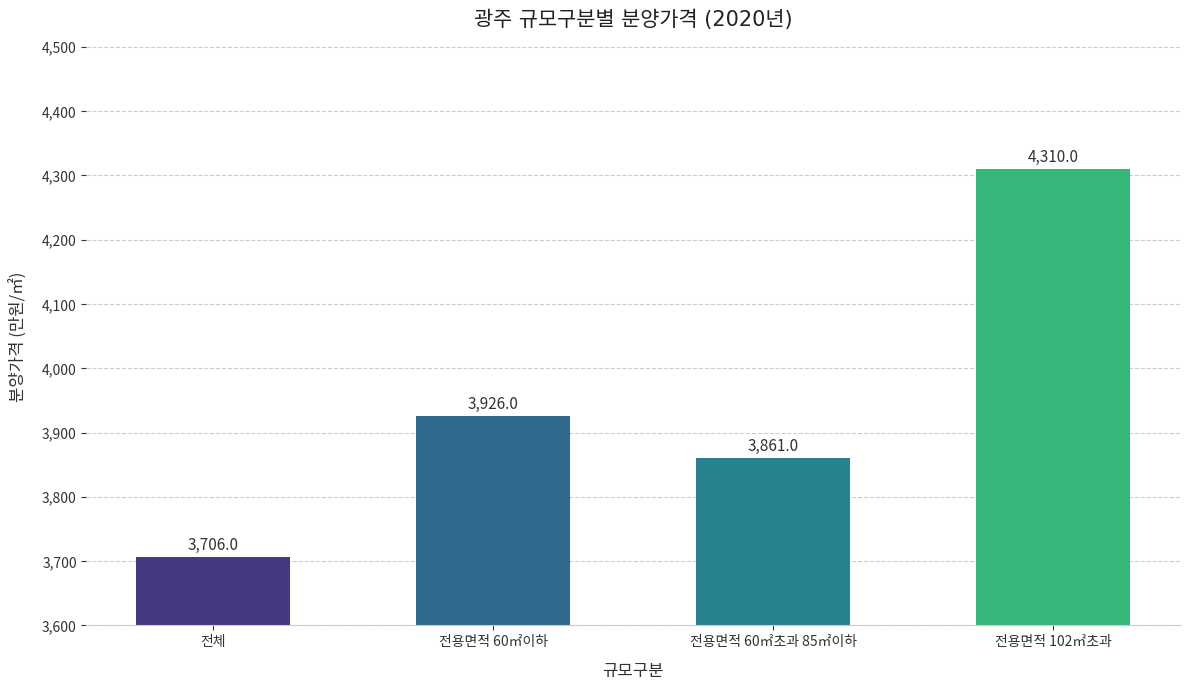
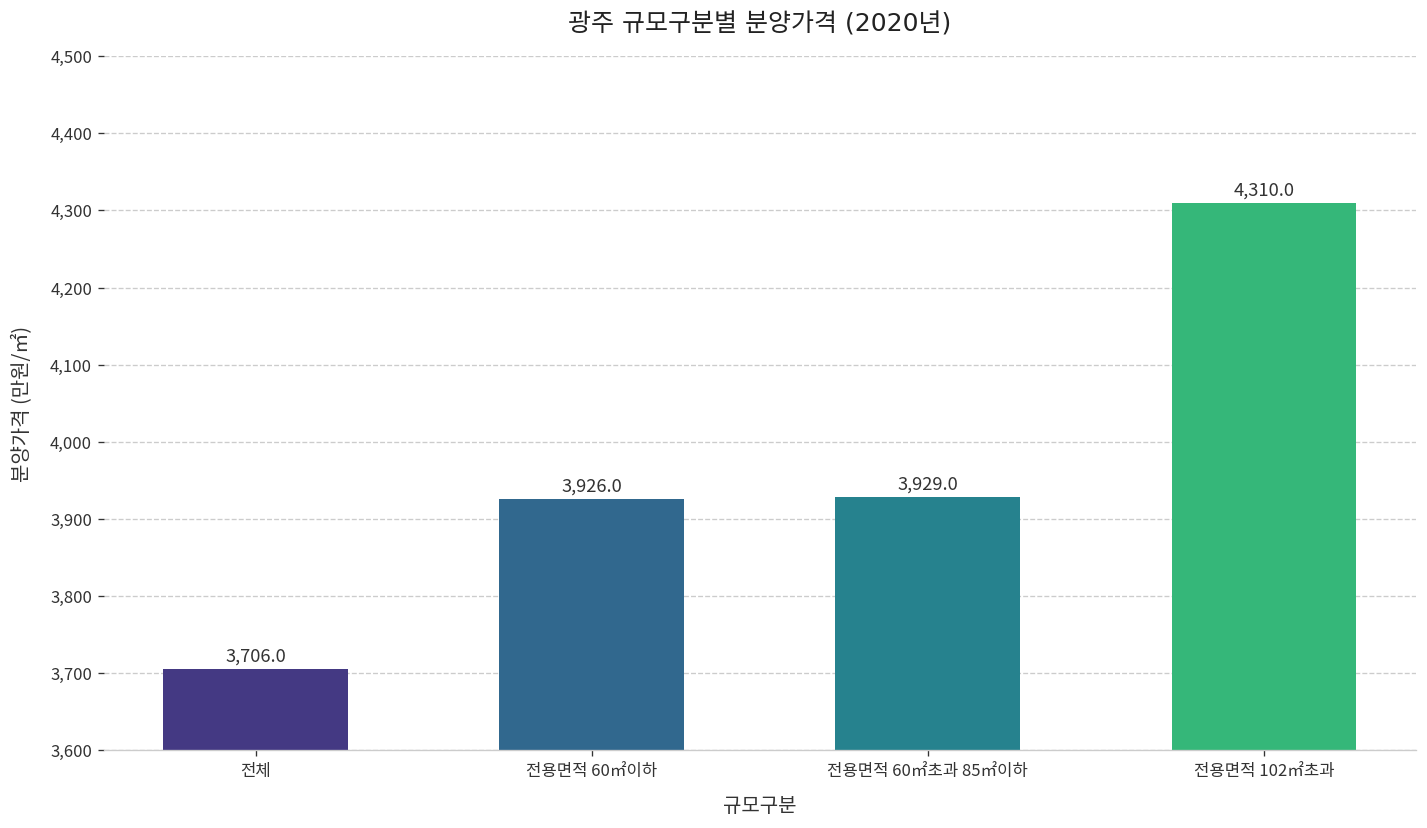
전용면적 60㎡초과 85㎡이하: 3,861.0 -> 3,929.0
